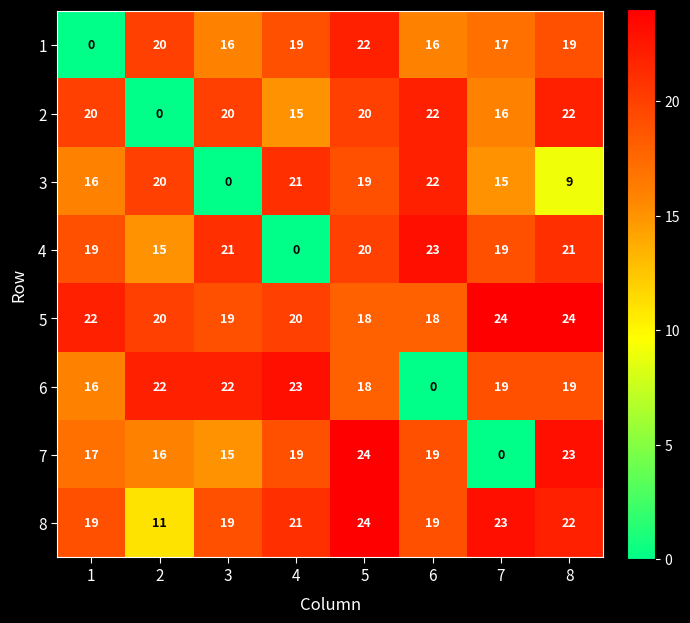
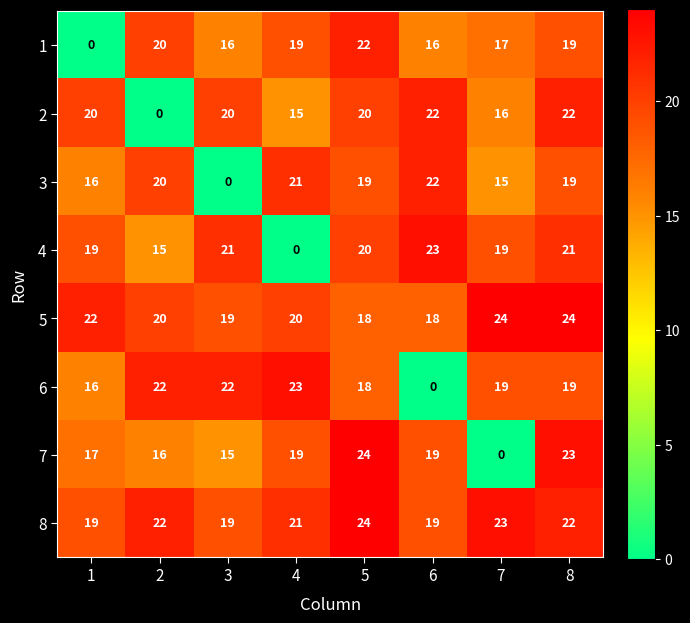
3, 8: 9 -> 19
8, 2: 11 -> 22
